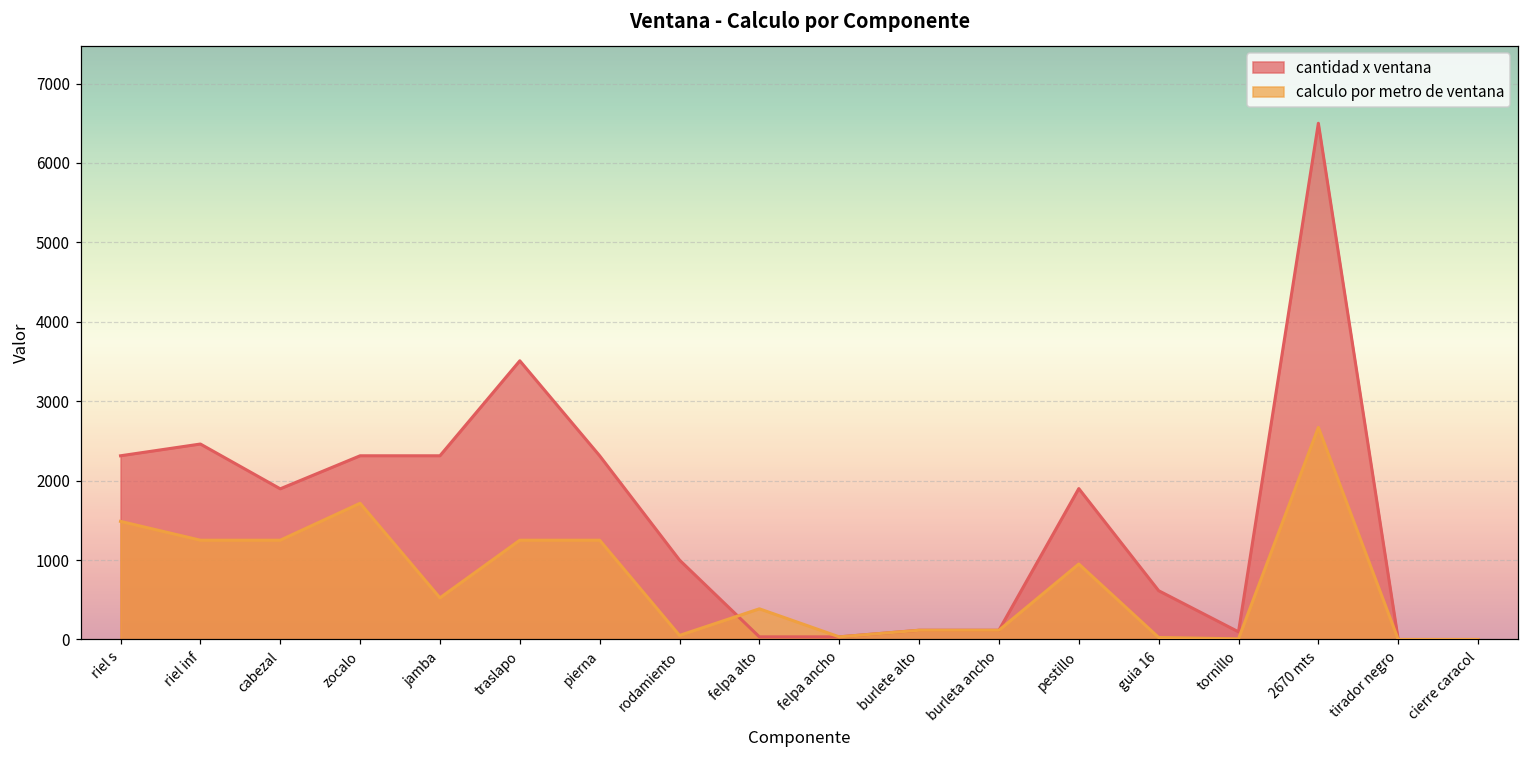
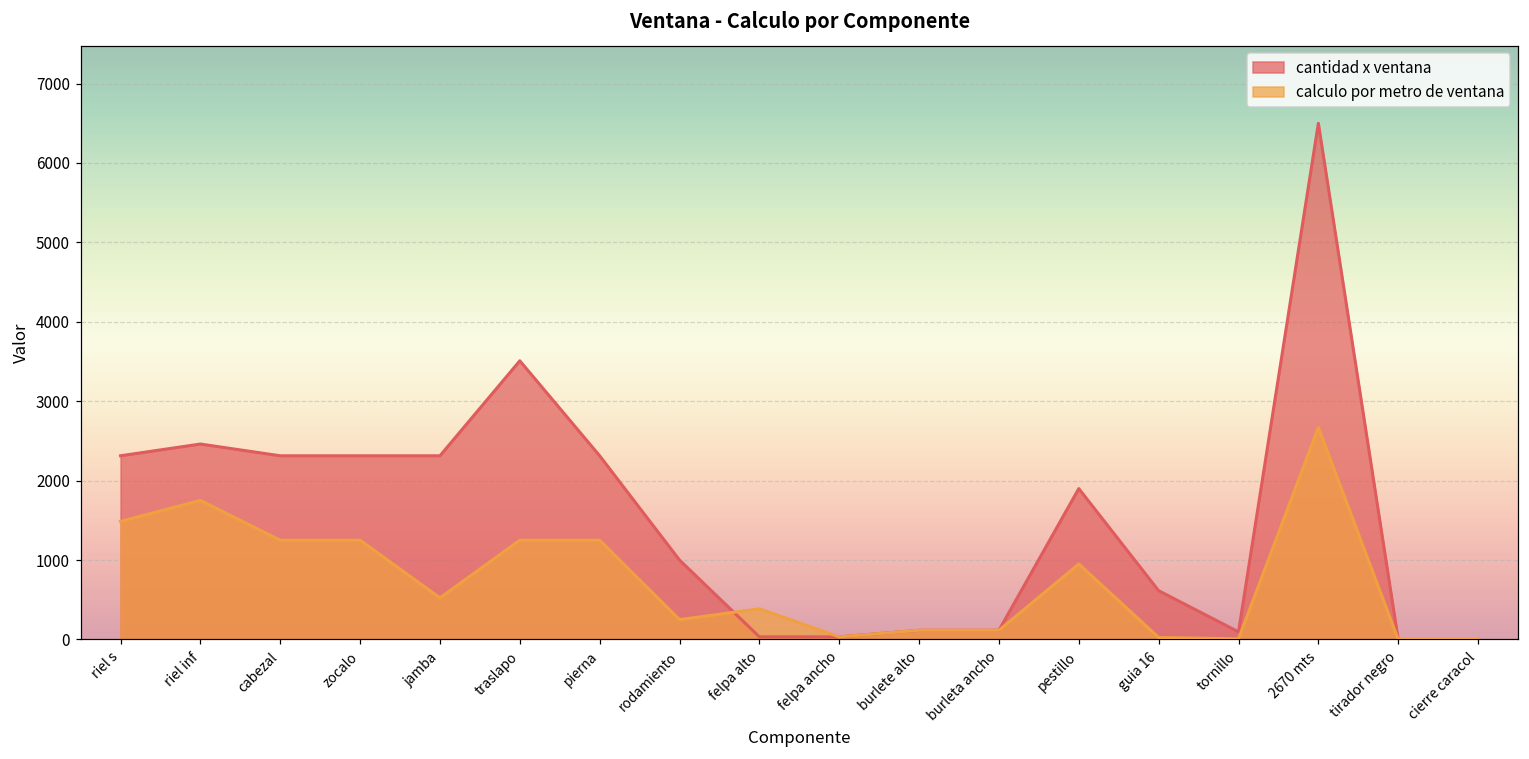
calculo por metro de ventana, riel inf: 1300 -> 1800
cantidad x ventana, cabezal: 1900 -> 2300
calculo por metro de ventana, zocalo: 1700 -> 1300
calculo por metro de ventana, rodamiento: 100 -> 300
